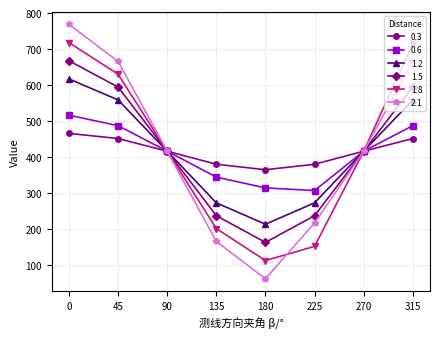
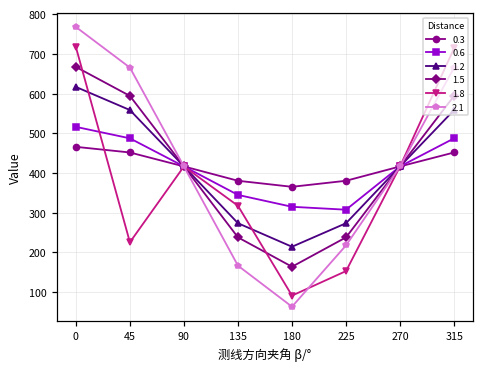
1.8, 45: 630 -> 230
1.8, 135: 200 -> 320
1.8, 180: 110 -> 90
